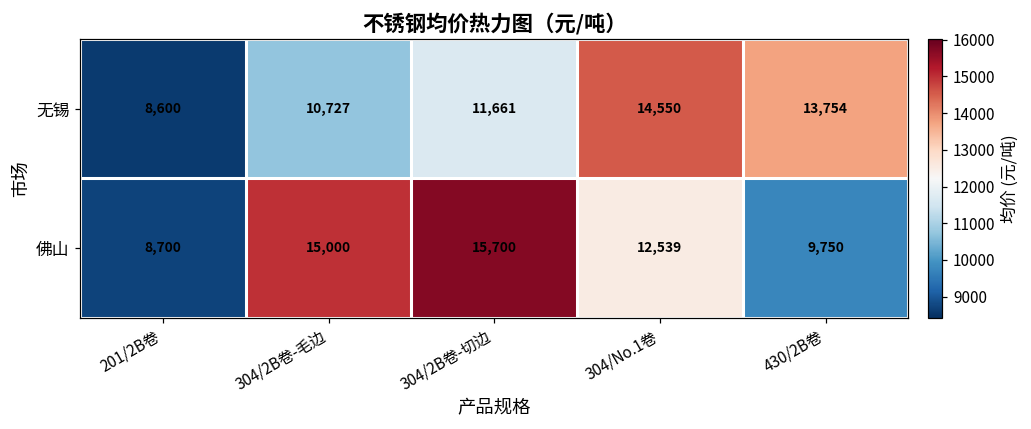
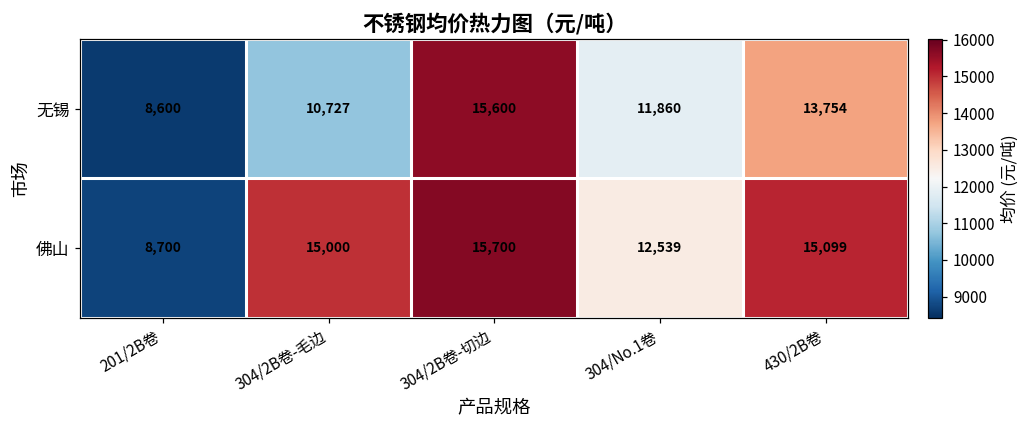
无锡, 304/2B卷-切边: 11,661 -> 15,600
无锡, 304/No.1卷: 14,550 -> 11,860
佛山, 430/2B卷: 9,750 -> 15,099
